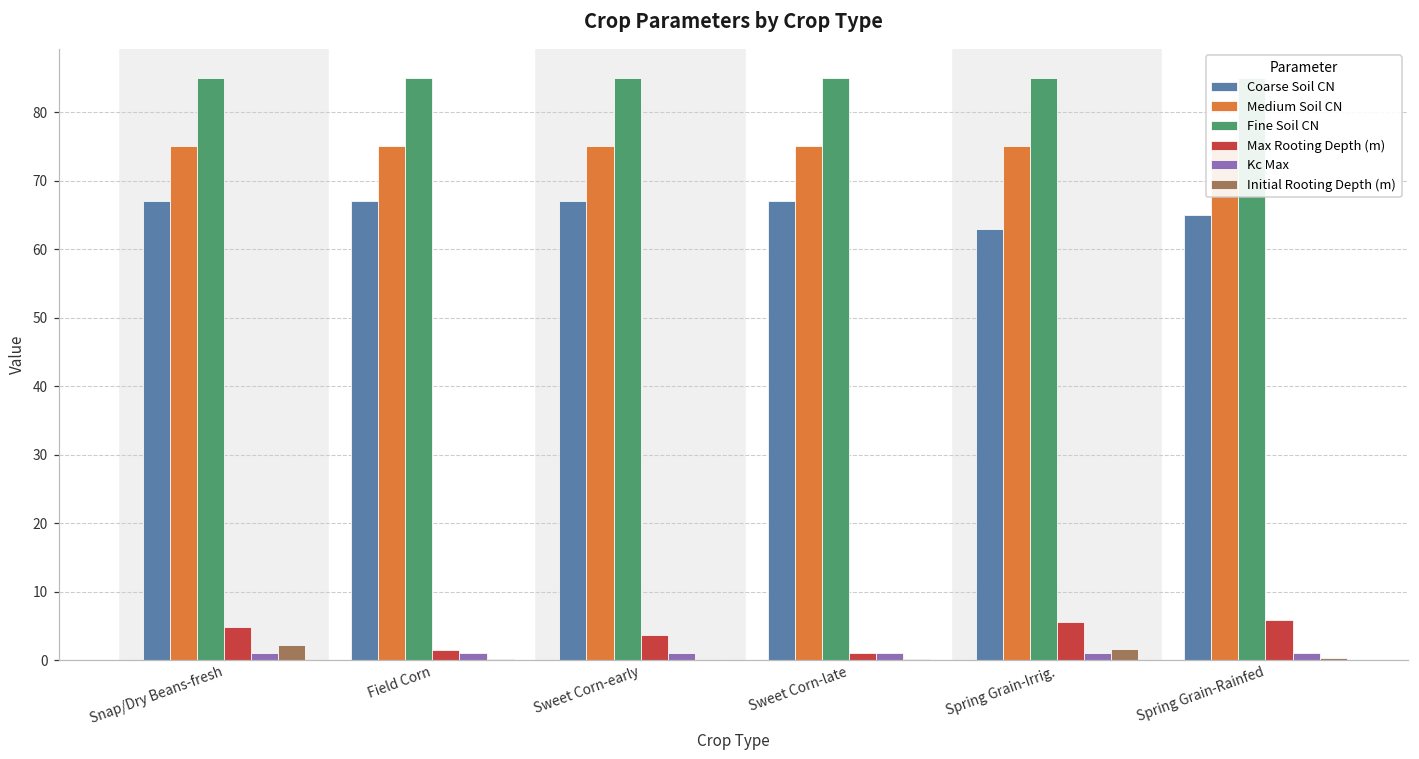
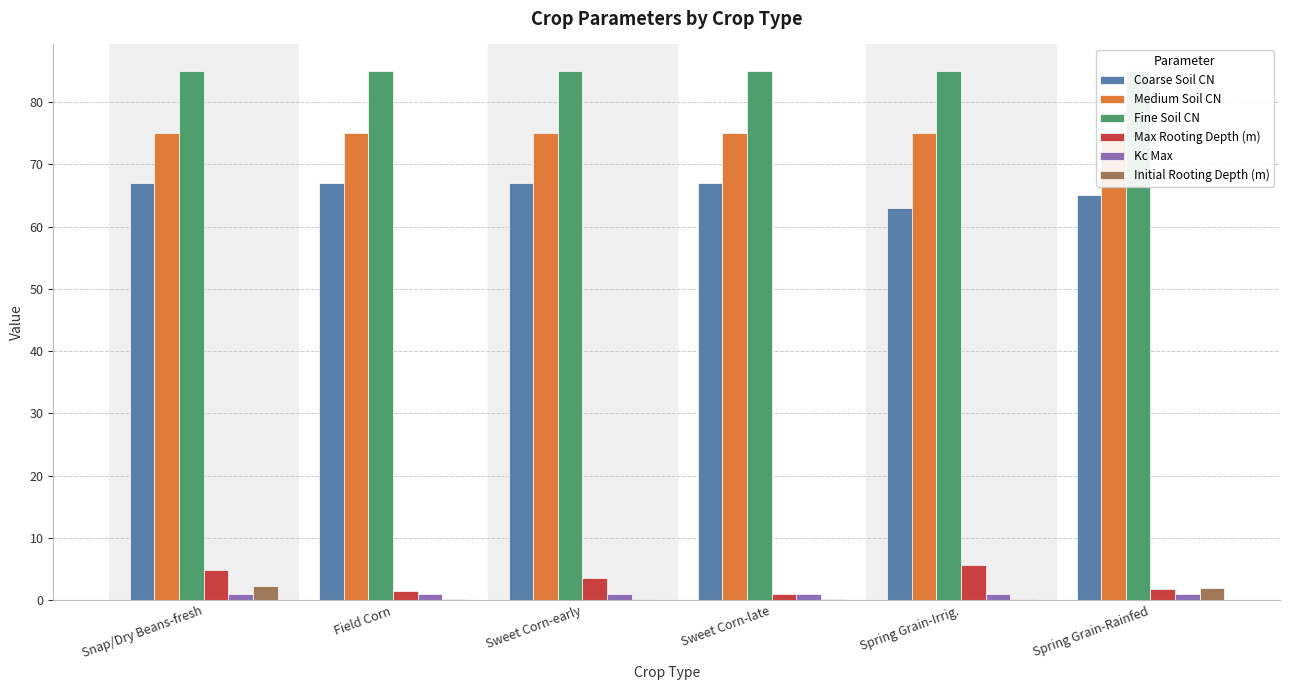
Initial Rooting Depth (m), Spring Grain-Irrig.: 2 -> 0
Max Rooting Depth (m), Spring Grain-Rainfed: 6 -> 2
Initial Rooting Depth (m), Spring Grain-Rainfed: 0 -> 2
